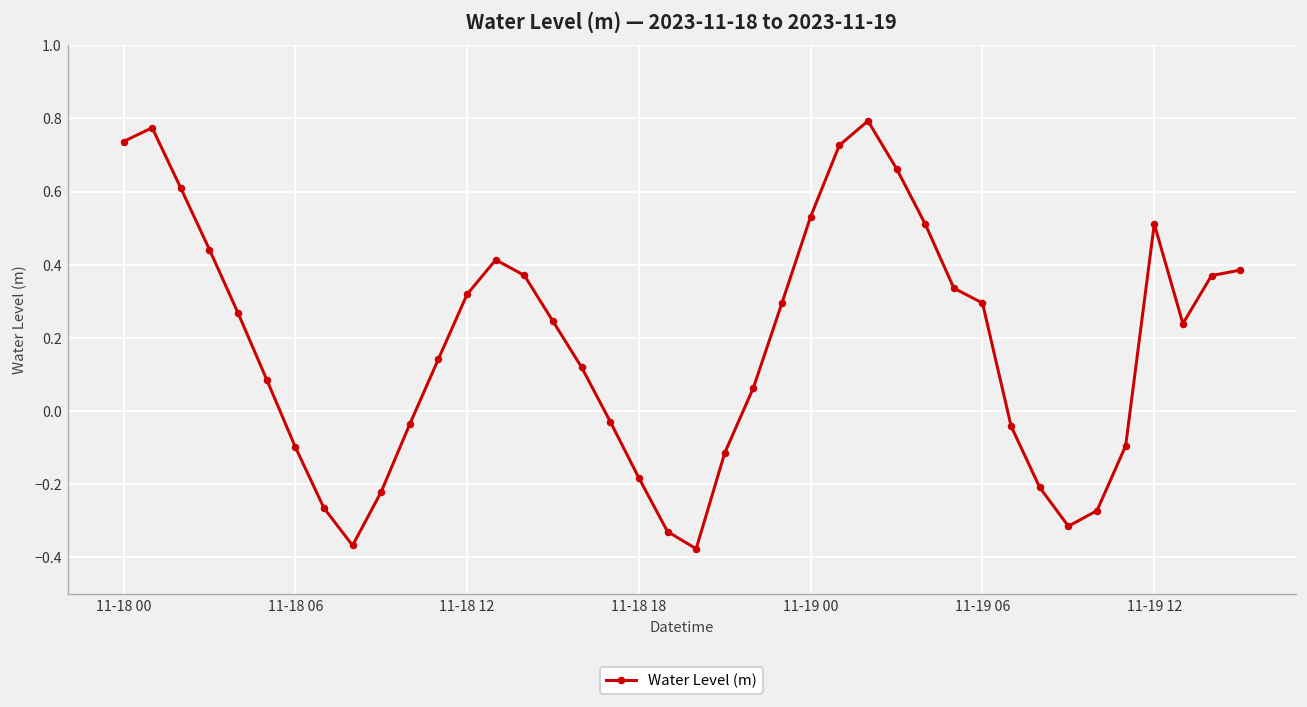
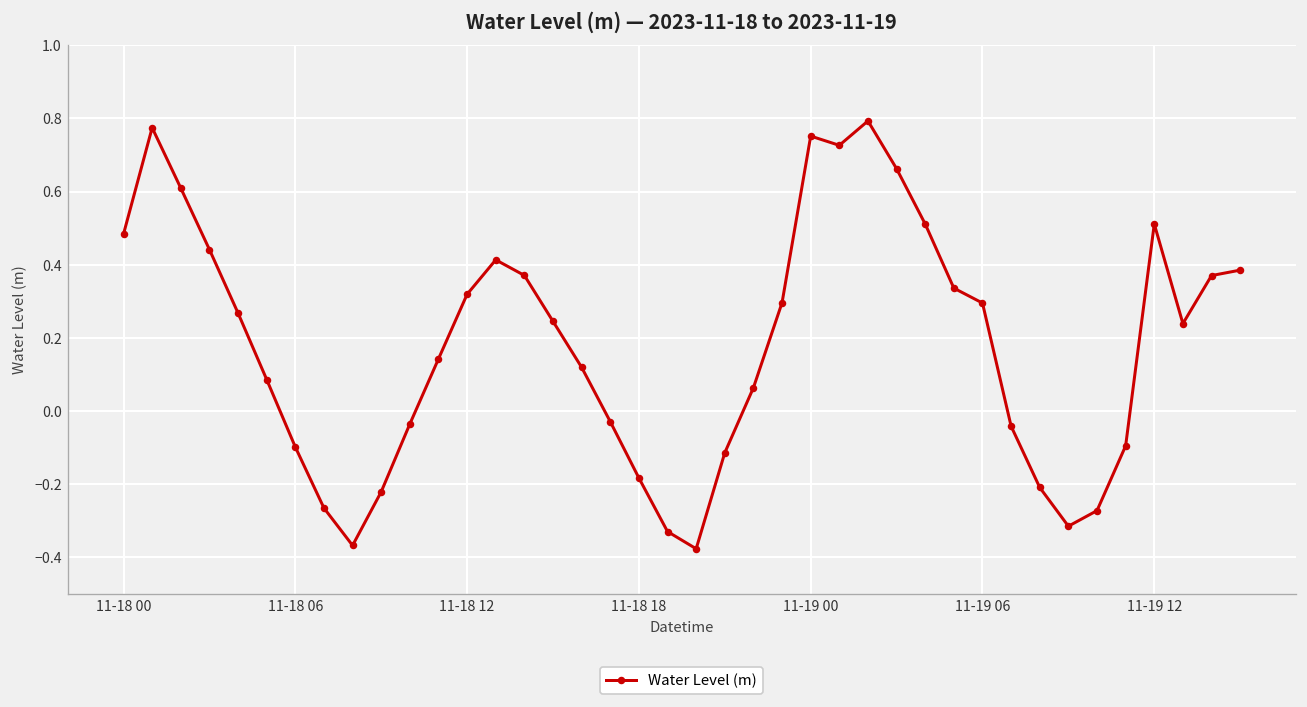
11-18 00: 0.74 -> 0.48
11-19 00: 0.53 -> 0.75
